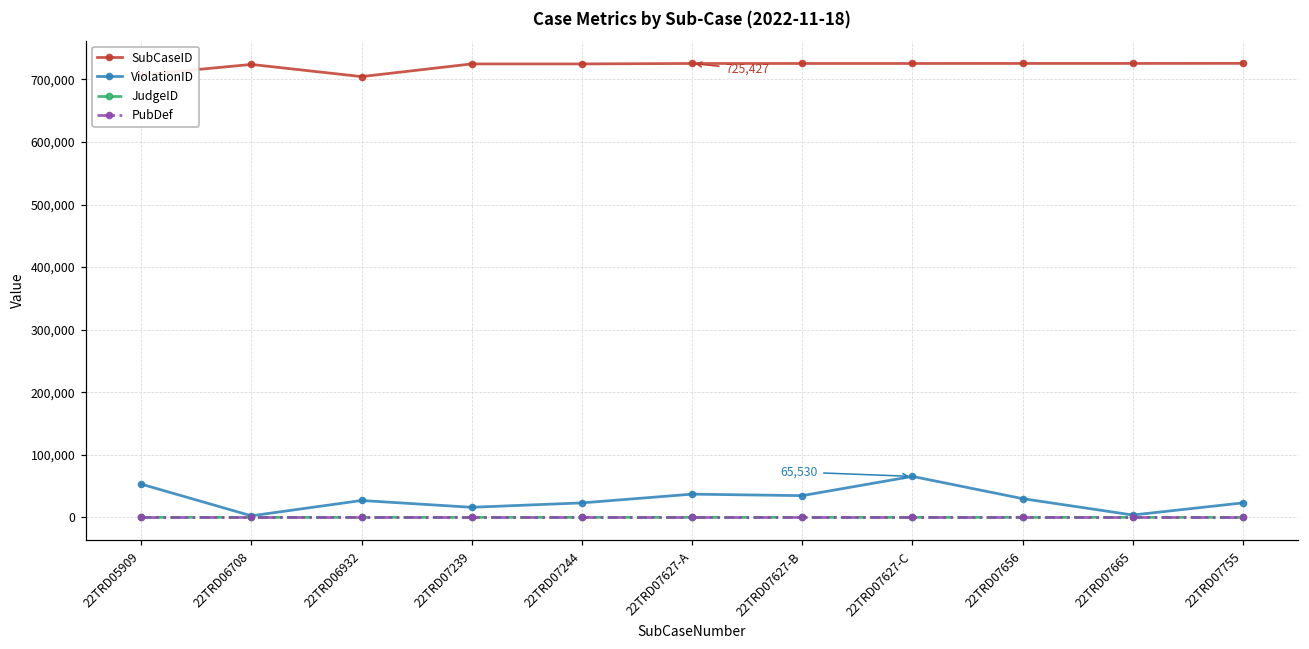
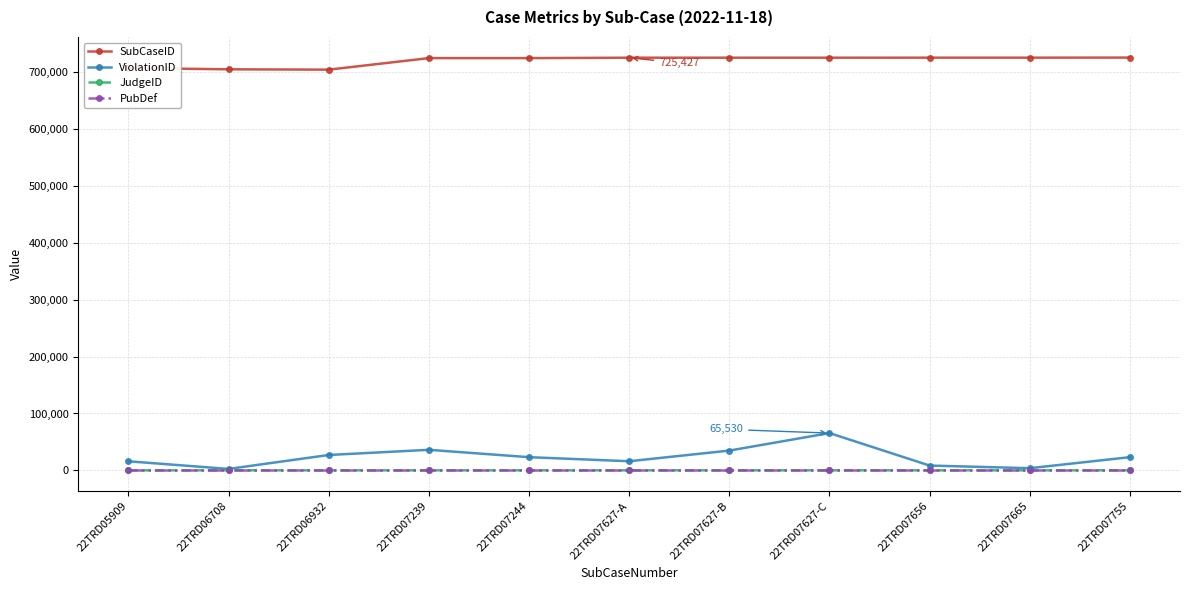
ViolationID, 22TRD05909: 50,000 -> 20,000
SubCaseID, 22TRD06708: 720,000 -> 710,000
ViolationID, 22TRD07239: 20,000 -> 40,000
ViolationID, 22TRD07627-A: 40,000 -> 20,000
ViolationID, 22TRD07656: 30,000 -> 10,000
